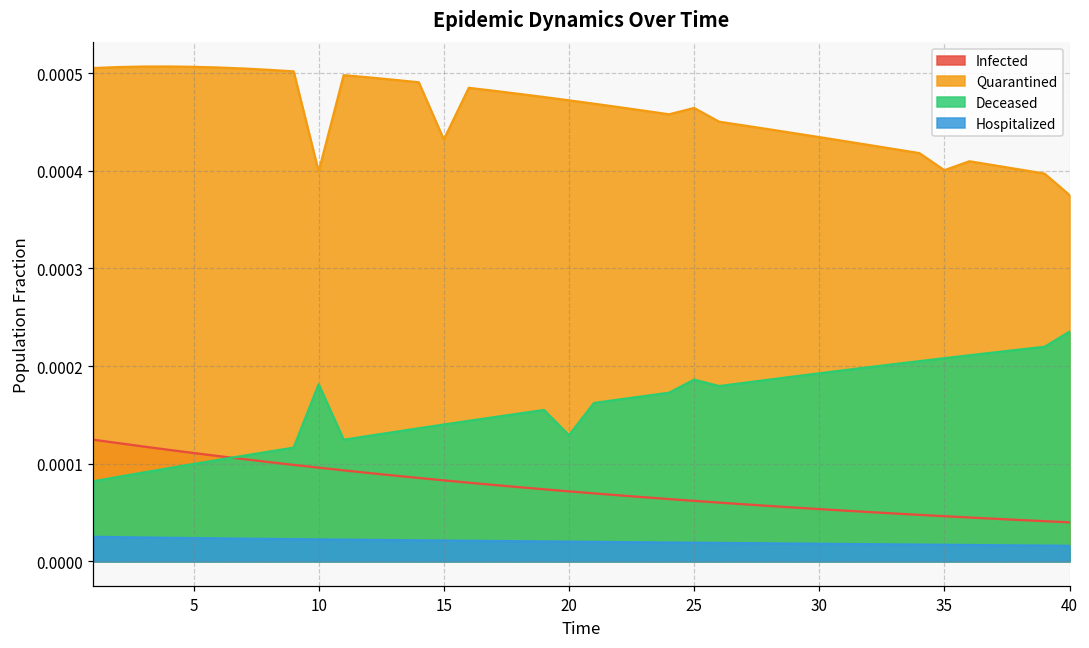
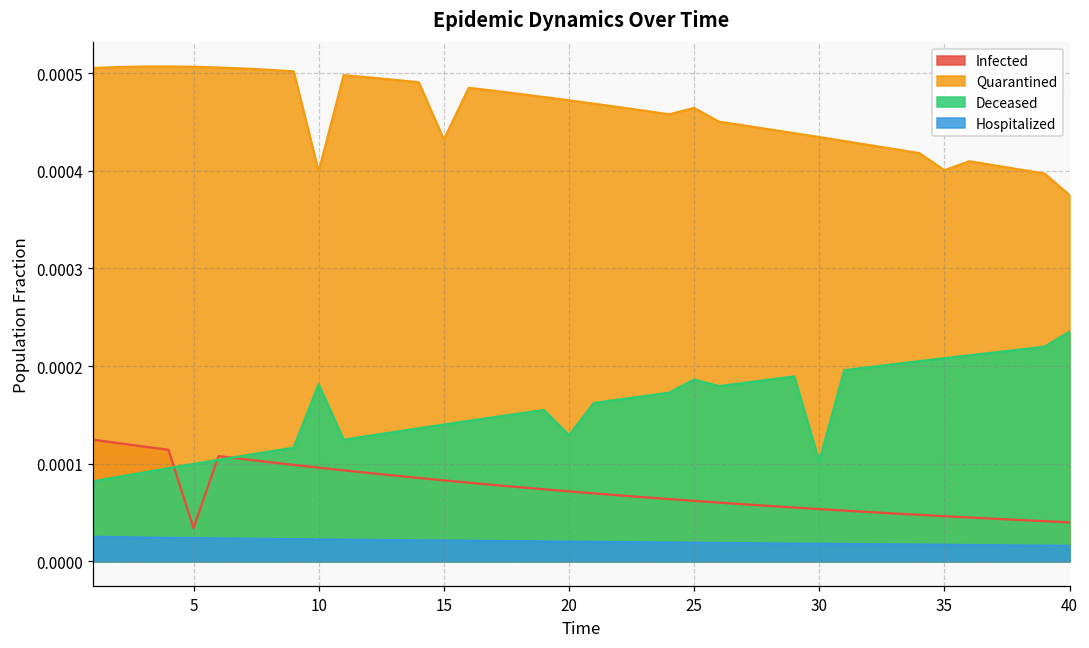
Infected, 5: 0.00011 -> 0.00003
Deceased, 30: 0.00019 -> 0.00010
